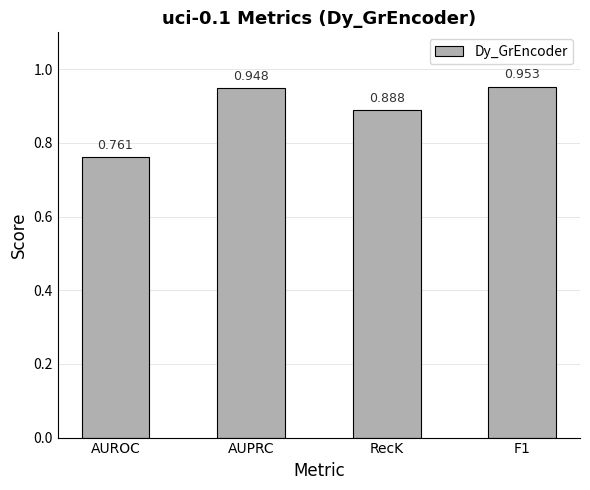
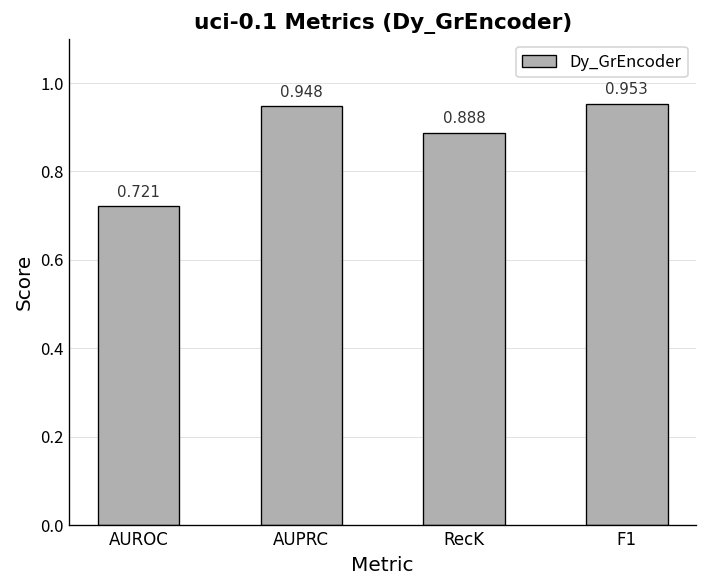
AUROC: 0.761 -> 0.721
